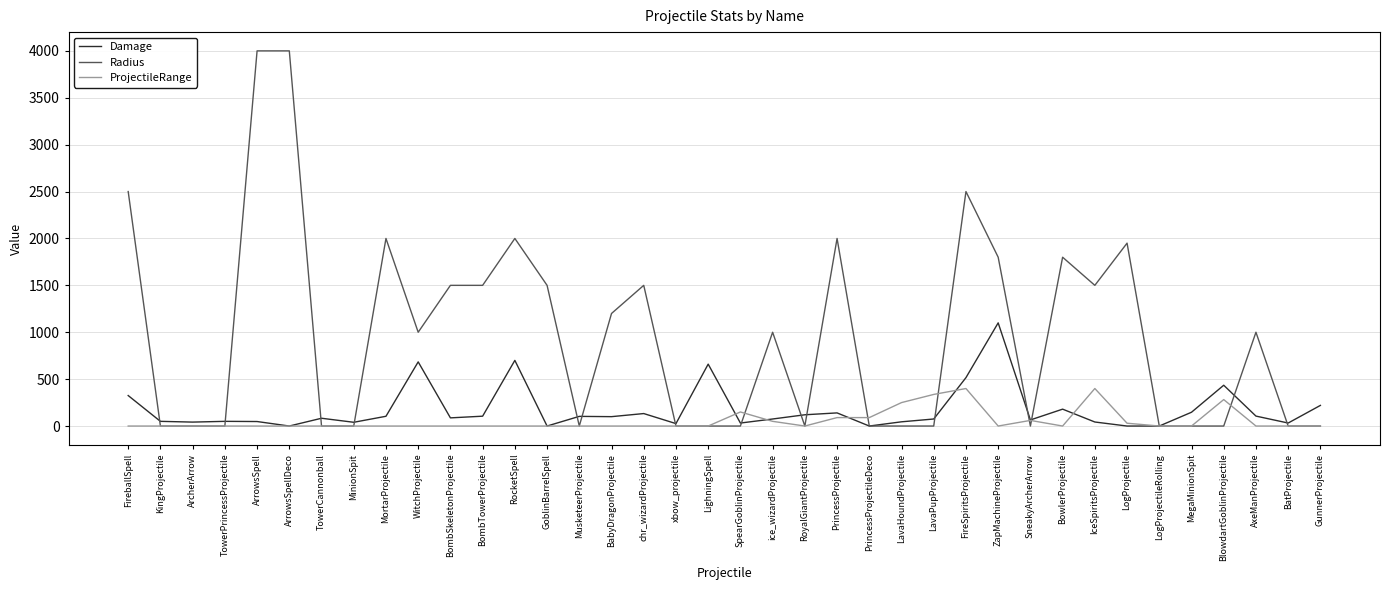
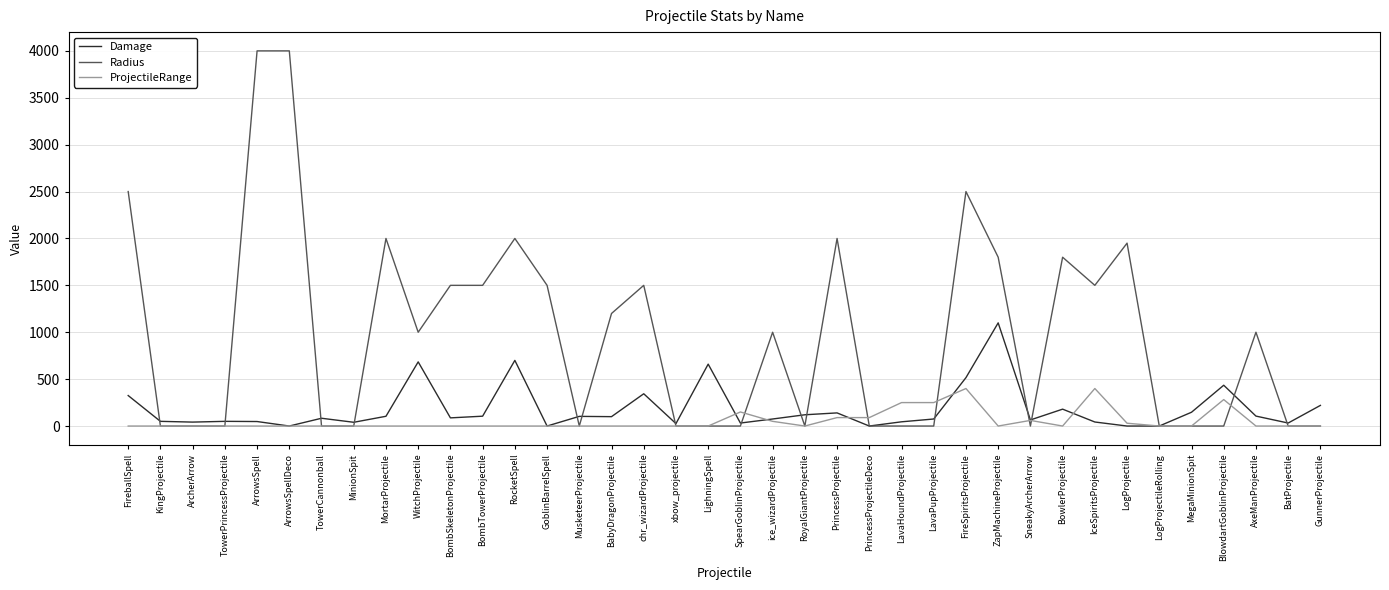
Damage, chr_wizardProjectile: 100 -> 300
ProjectileRange, LavaPupProjectile: 340 -> 250
